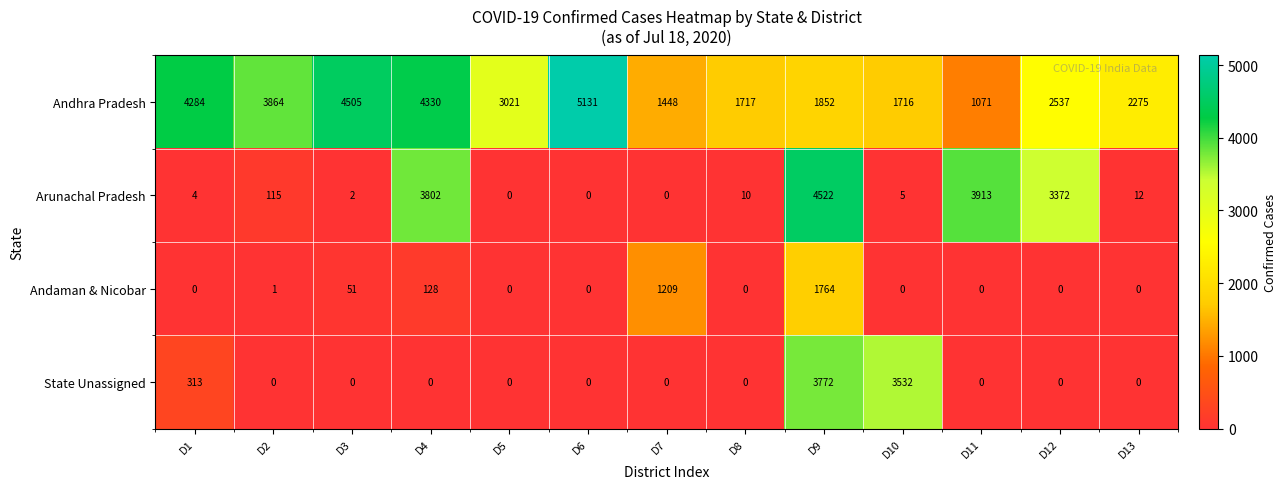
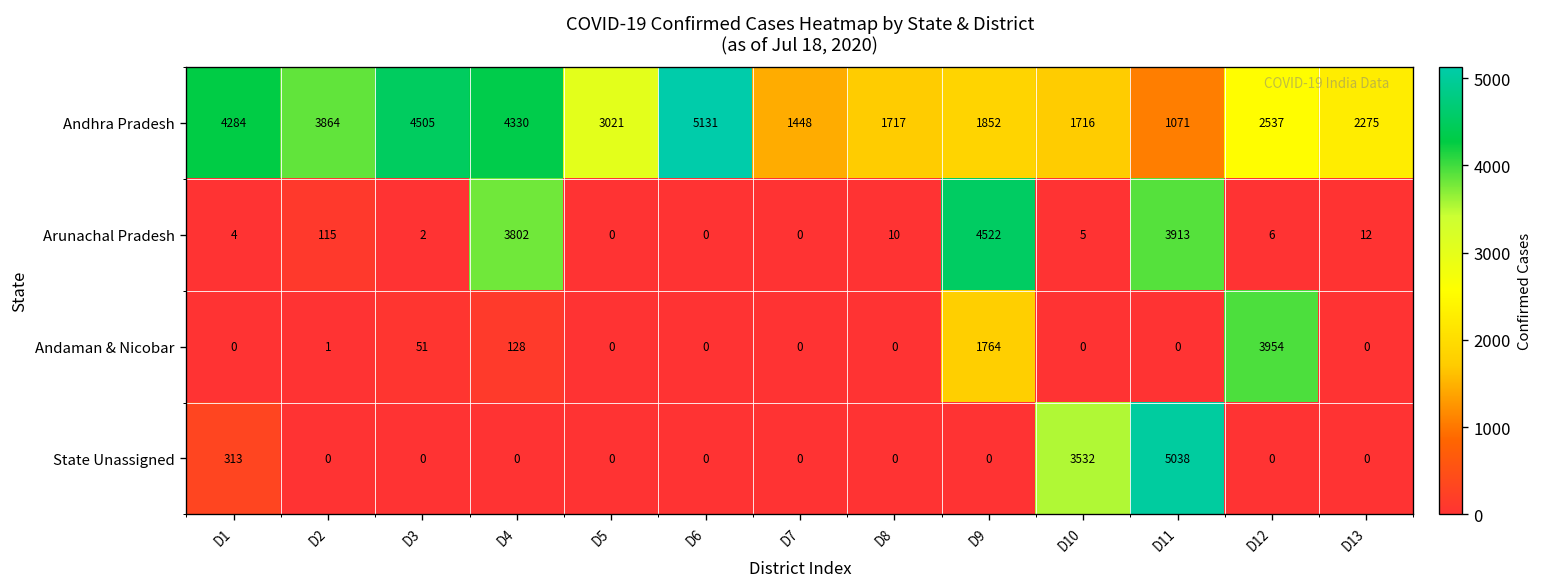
Arunachal Pradesh, D12: 3372 -> 6
Andaman & Nicobar, D7: 1209 -> 0
Andaman & Nicobar, D12: 0 -> 3954
State Unassigned, D9: 3772 -> 0
State Unassigned, D11: 0 -> 5038
